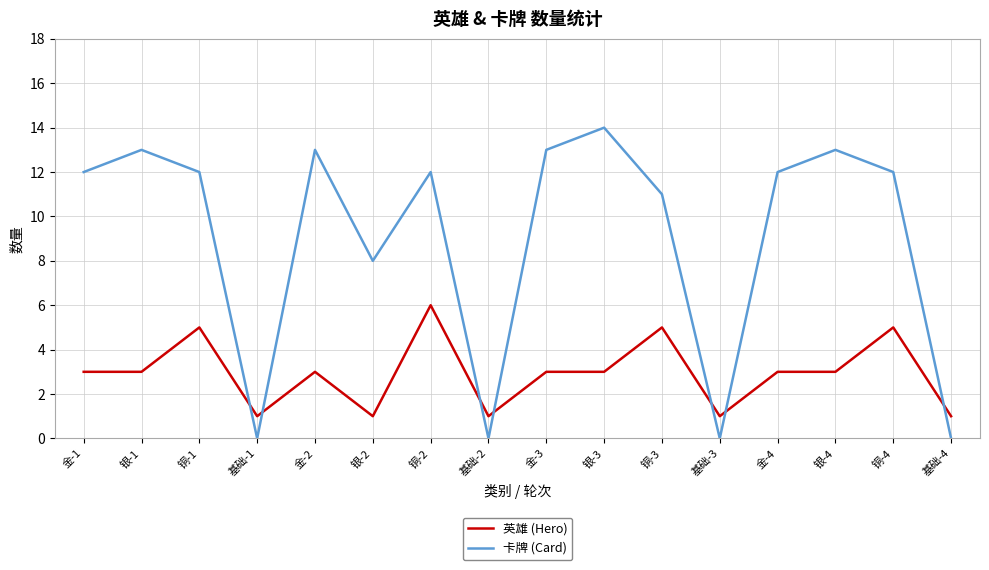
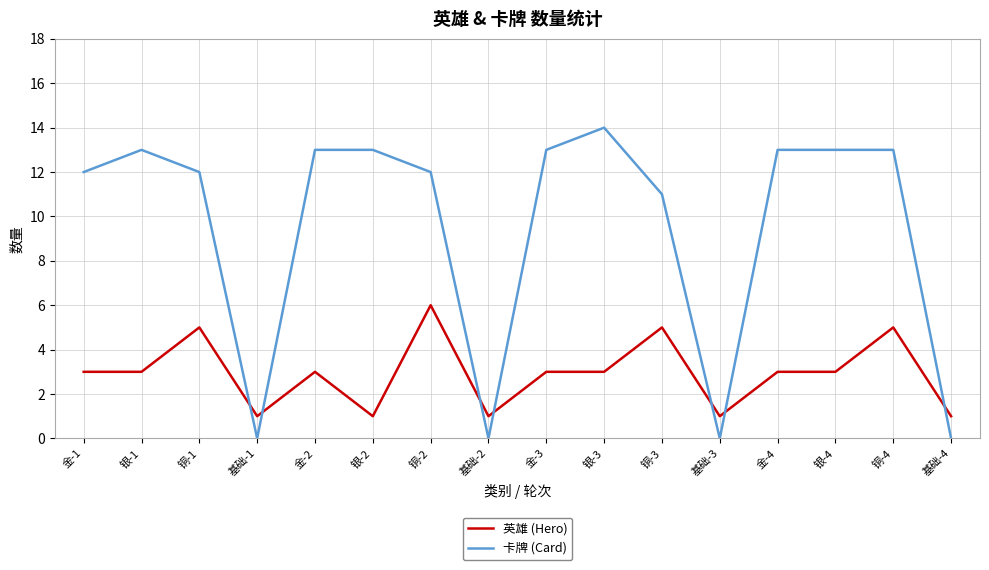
卡牌 (Card), 银-2: 8 -> 13
卡牌 (Card), 金-4: 12 -> 13
卡牌 (Card), 铜-4: 12 -> 13
